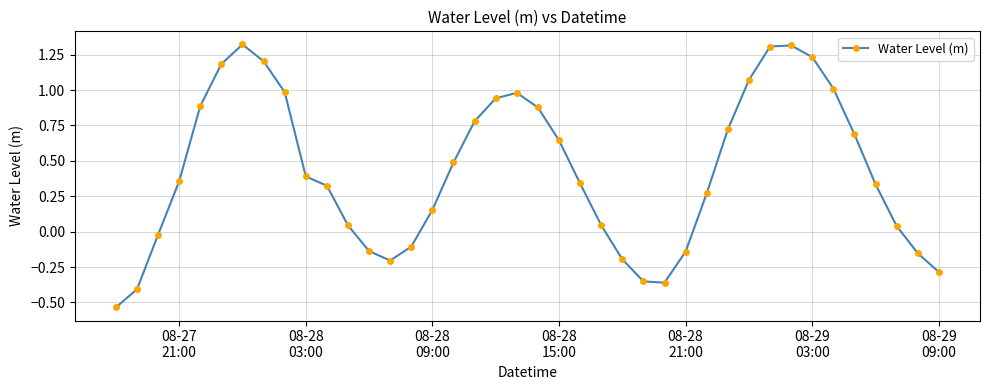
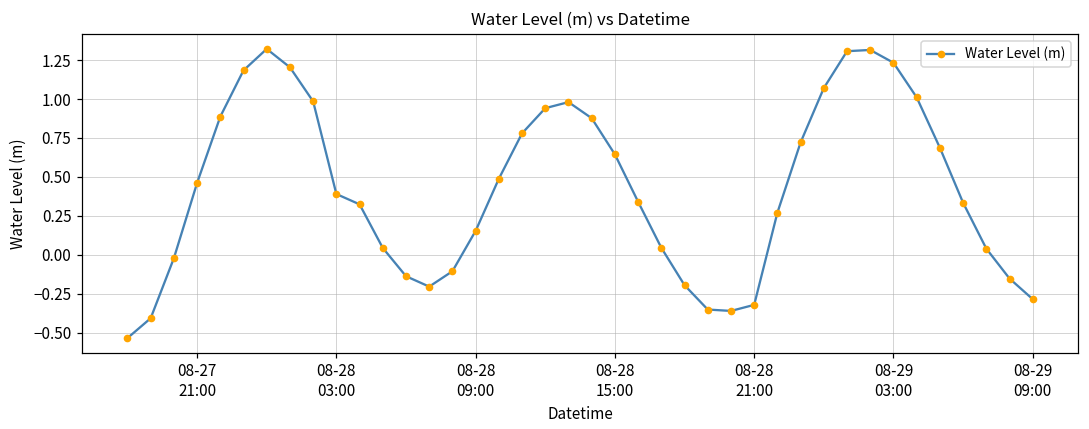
08-27 21:00: 0.36 -> 0.46
08-28 21:00: -0.14 -> -0.32
